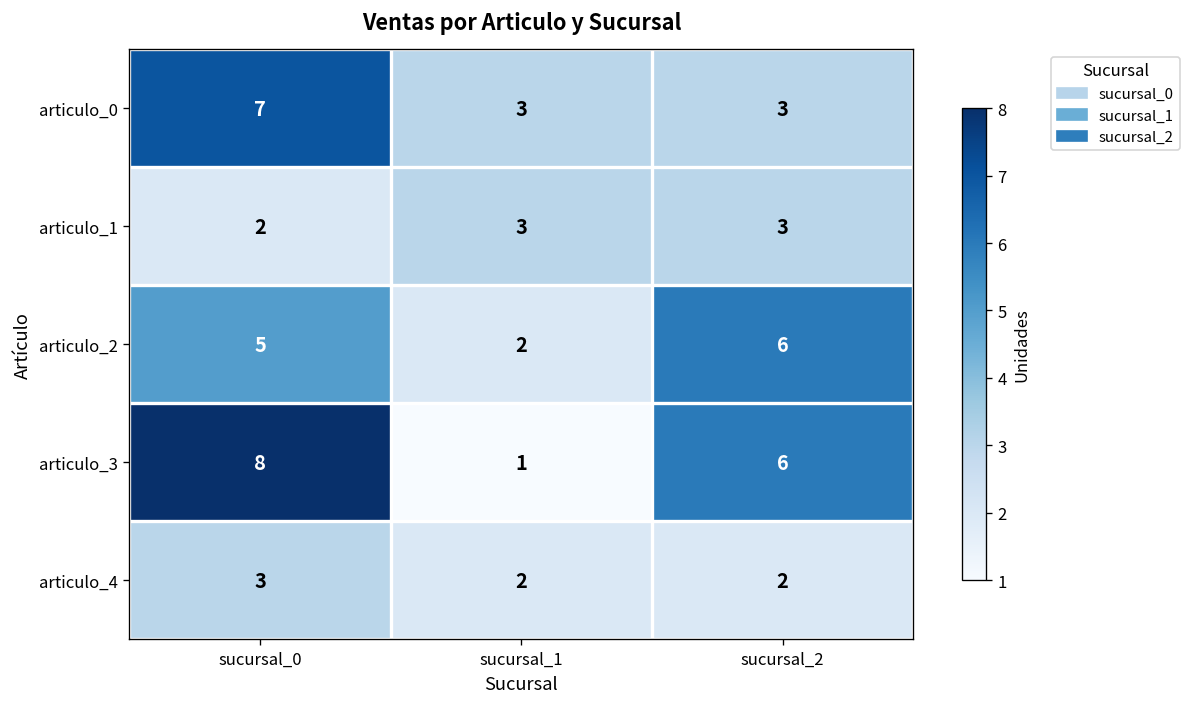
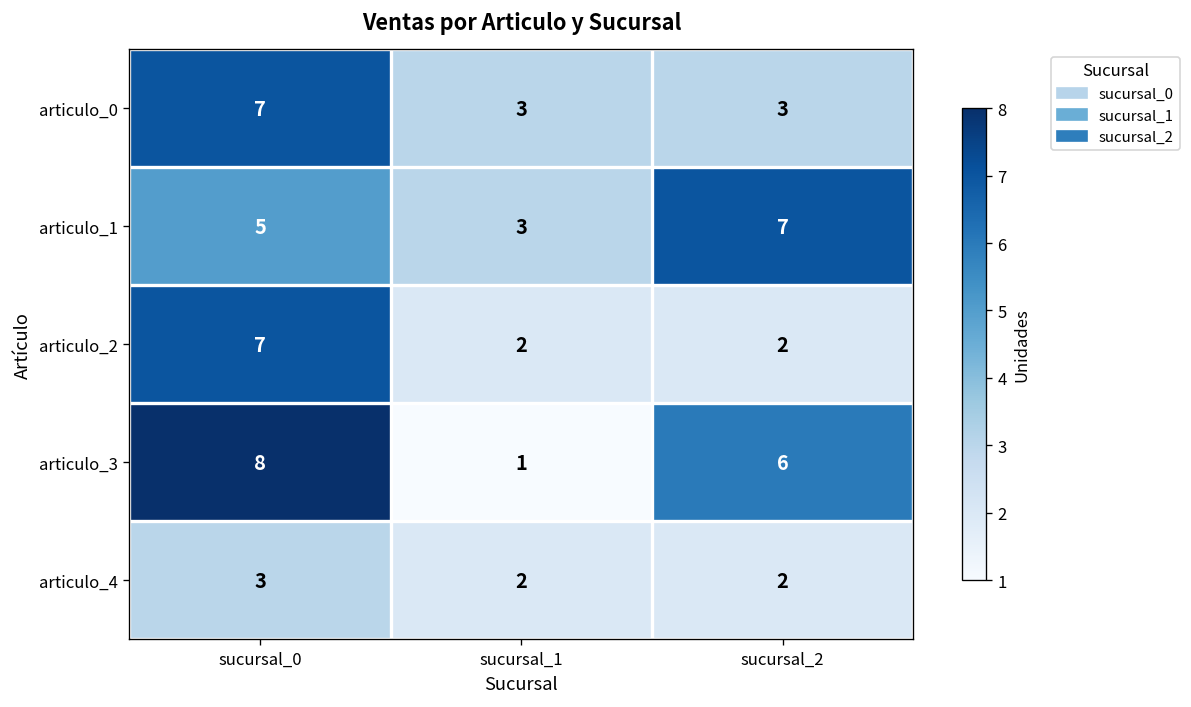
articulo_1, sucursal_0: 2 -> 5
articulo_1, sucursal_2: 3 -> 7
articulo_2, sucursal_0: 5 -> 7
articulo_2, sucursal_2: 6 -> 2
